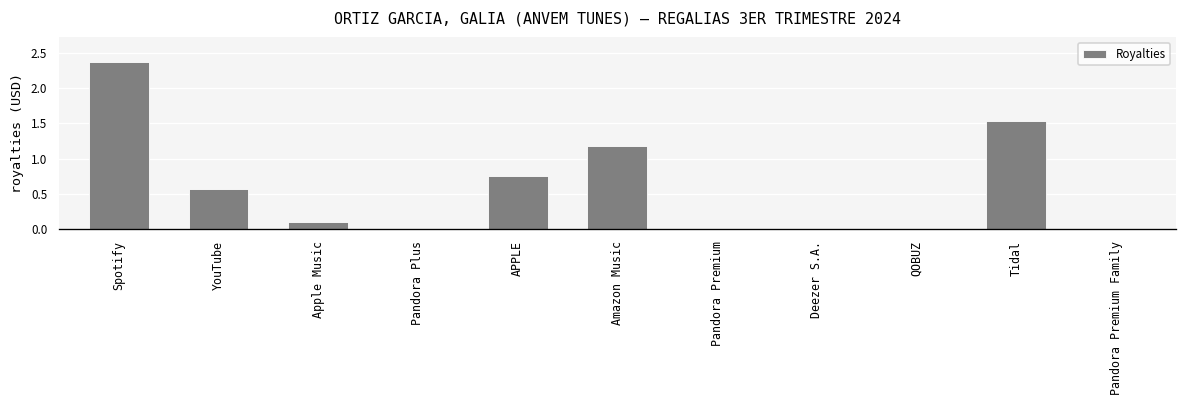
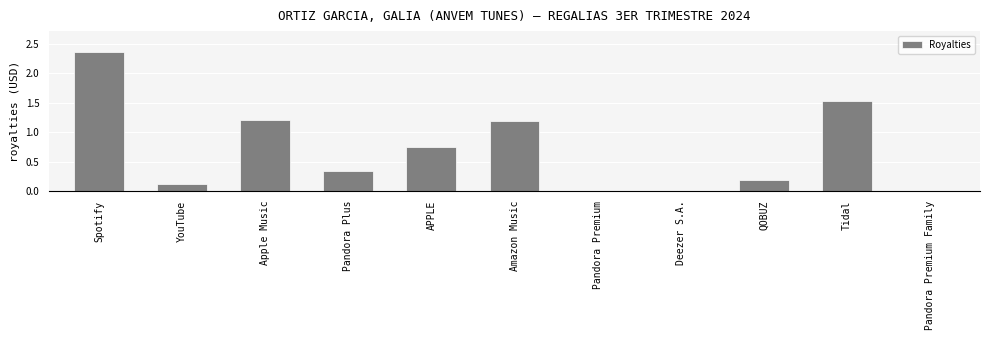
YouTube: 0.6 -> 0.1
Apple Music: 0.1 -> 1.2
Pandora Plus: 0.0 -> 0.3
QOBUZ: 0.0 -> 0.2
